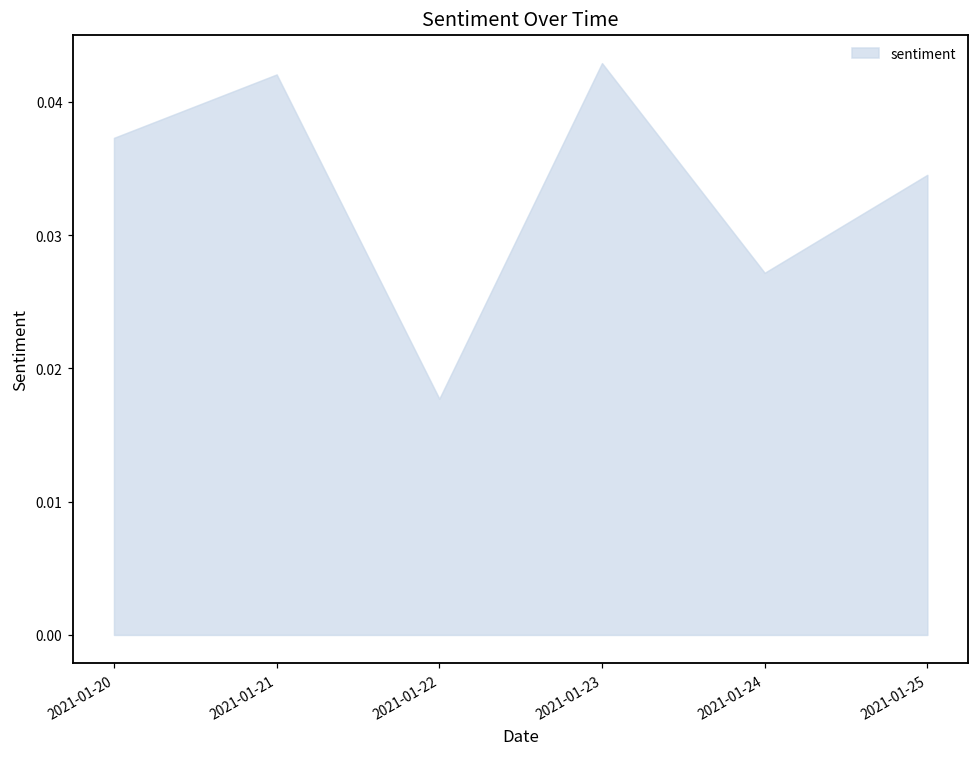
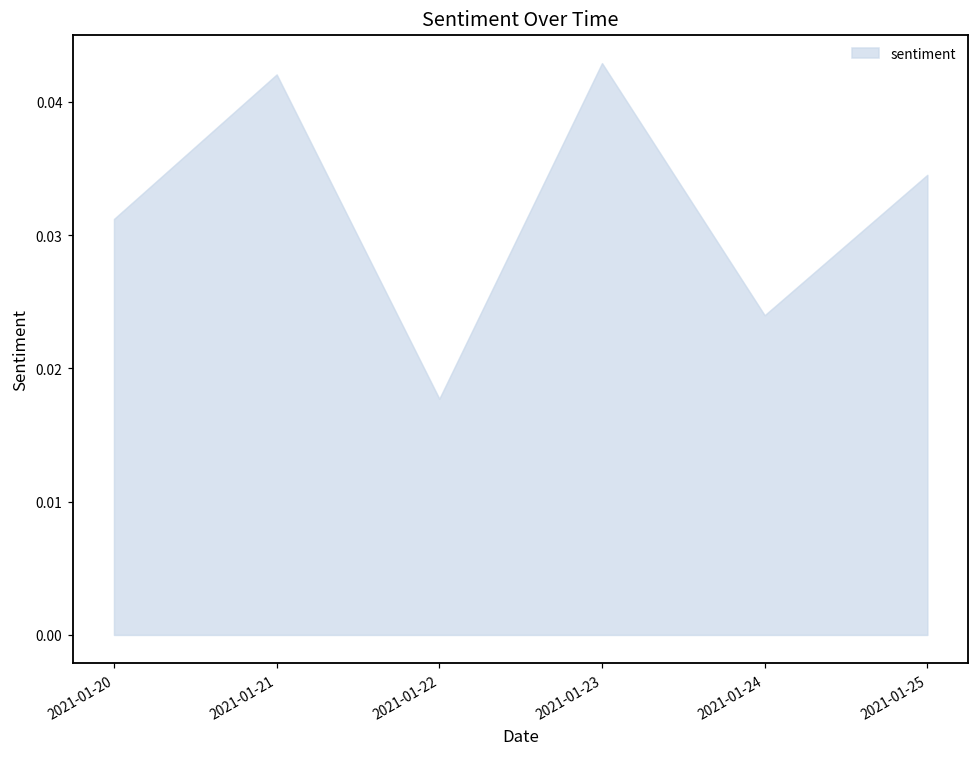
2021-01-20: 0.0373 -> 0.0312
2021-01-24: 0.0272 -> 0.0240
